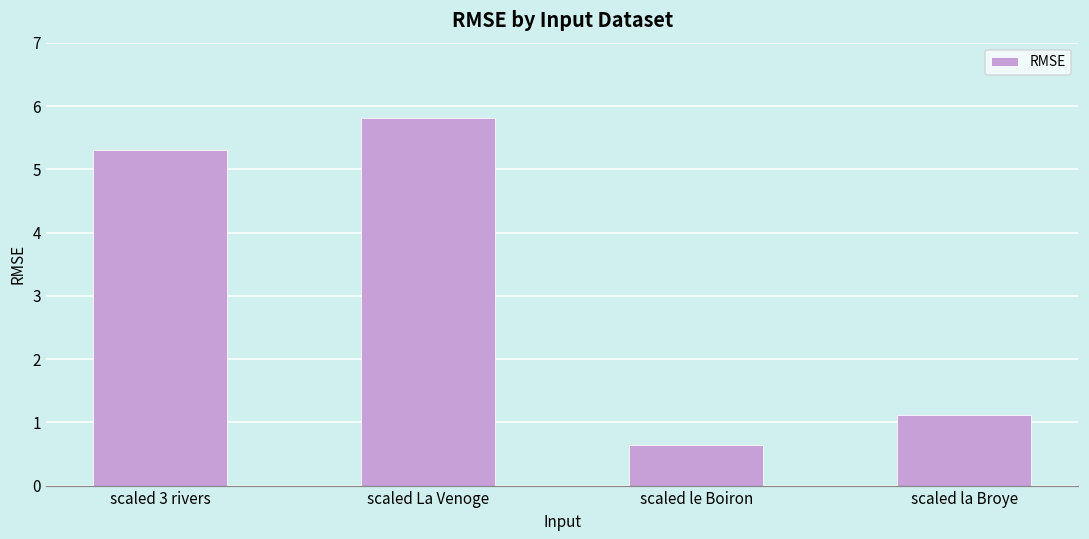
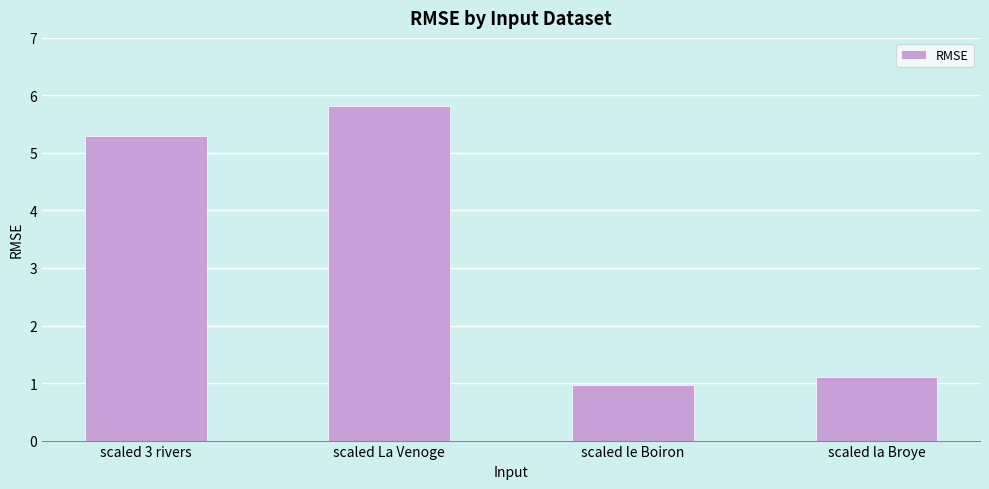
scaled le Boiron: 0.6 -> 1.0
